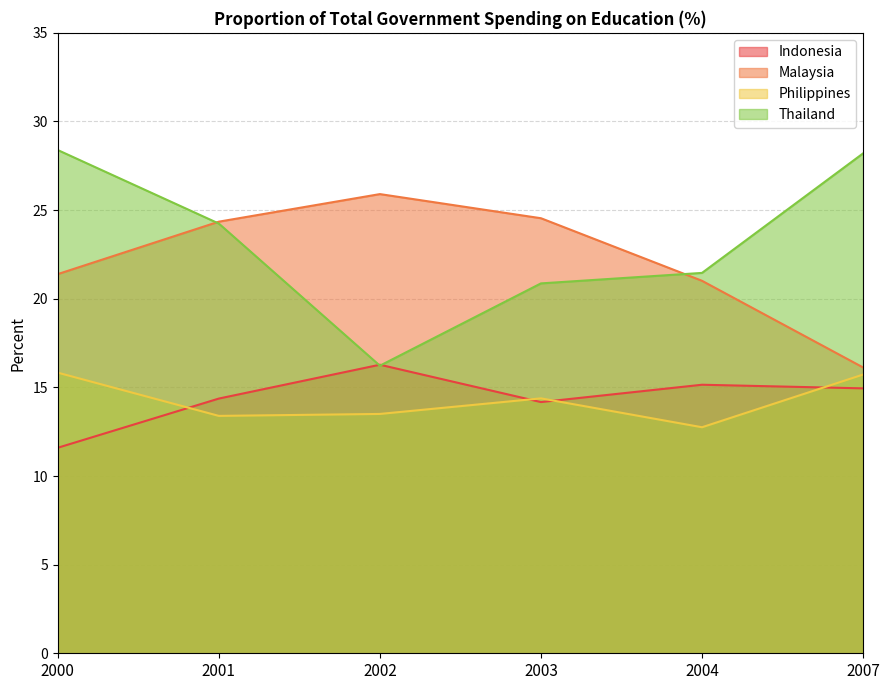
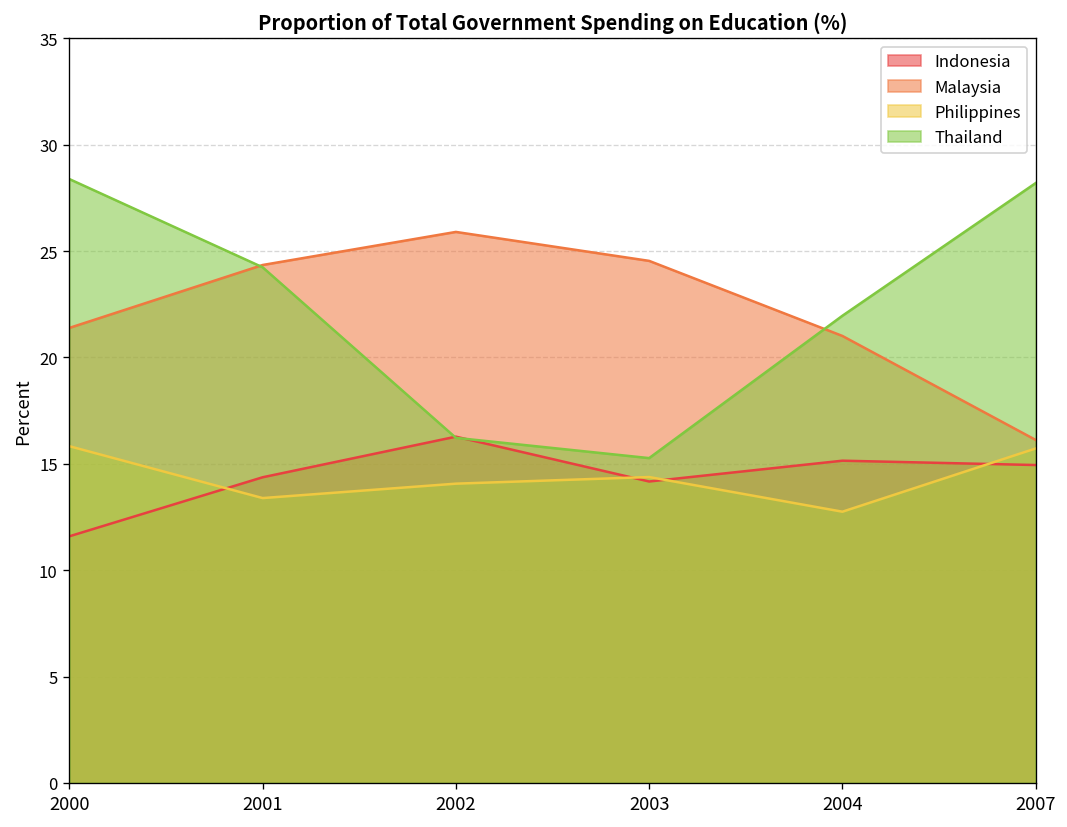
Philippines, 2002: 13.5 -> 14.1
Thailand, 2003: 20.9 -> 15.3
Thailand, 2004: 21.5 -> 22.0
